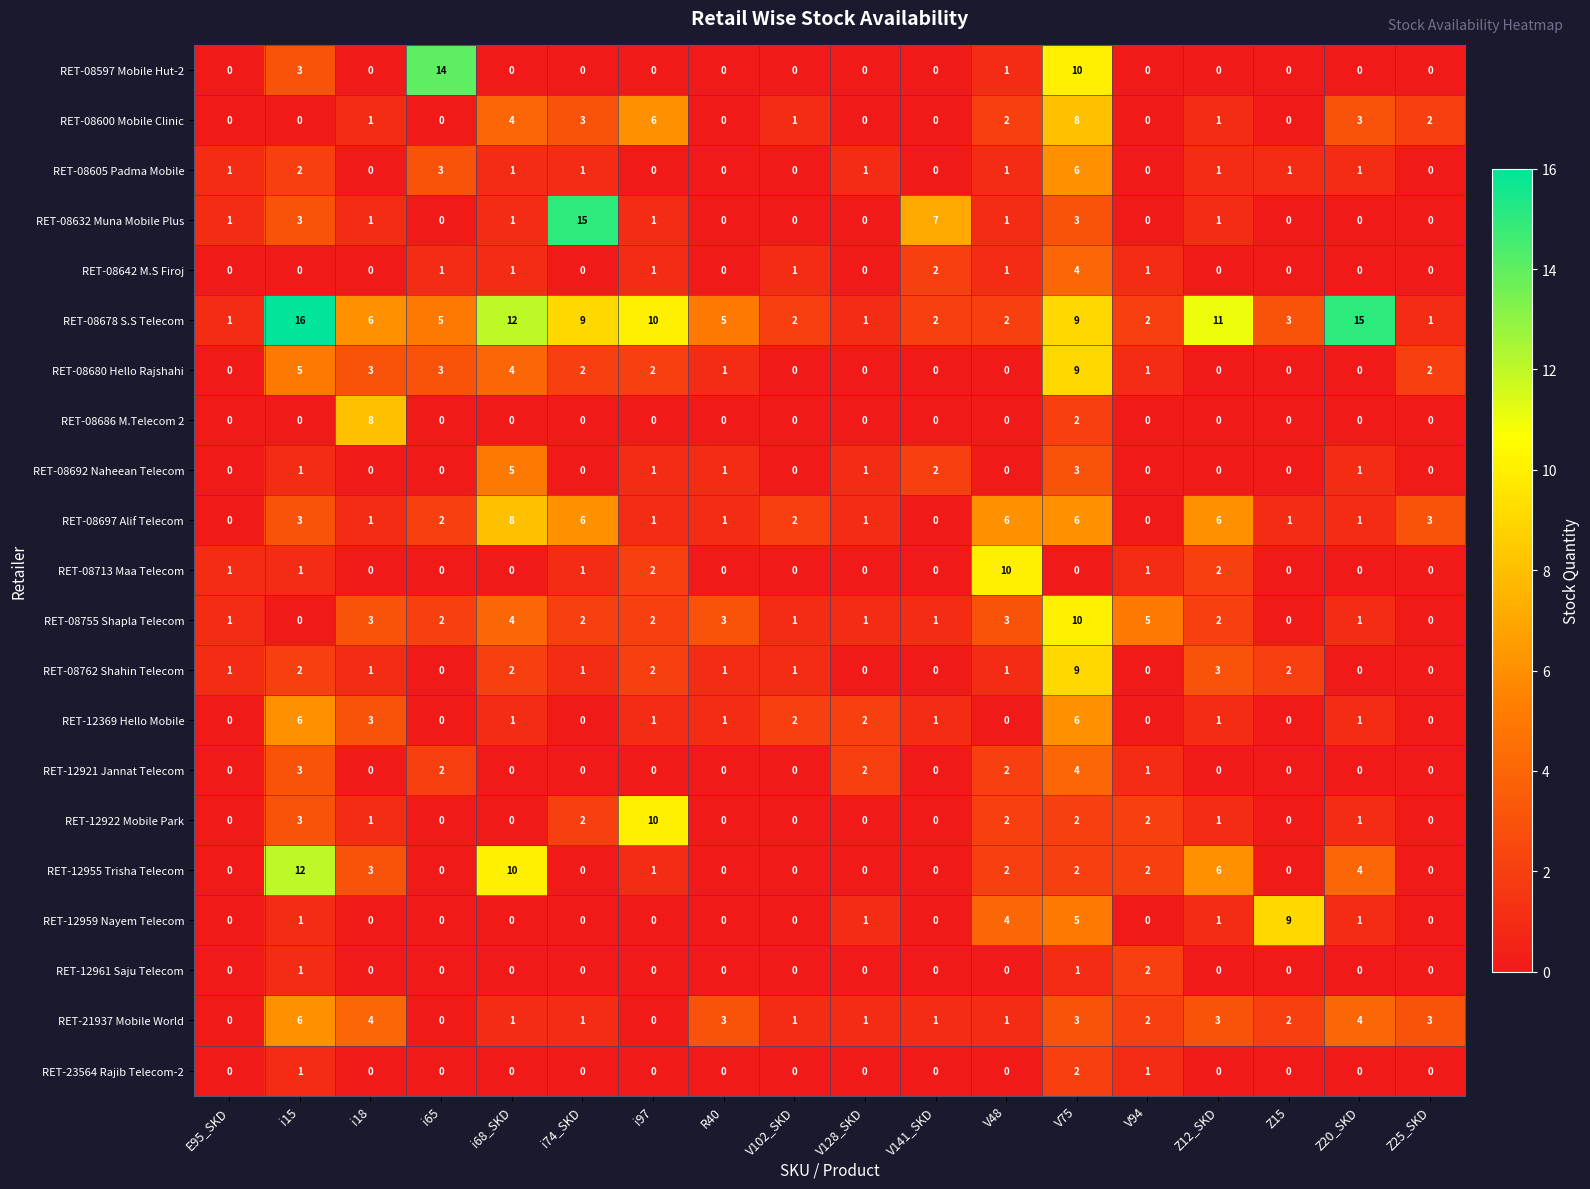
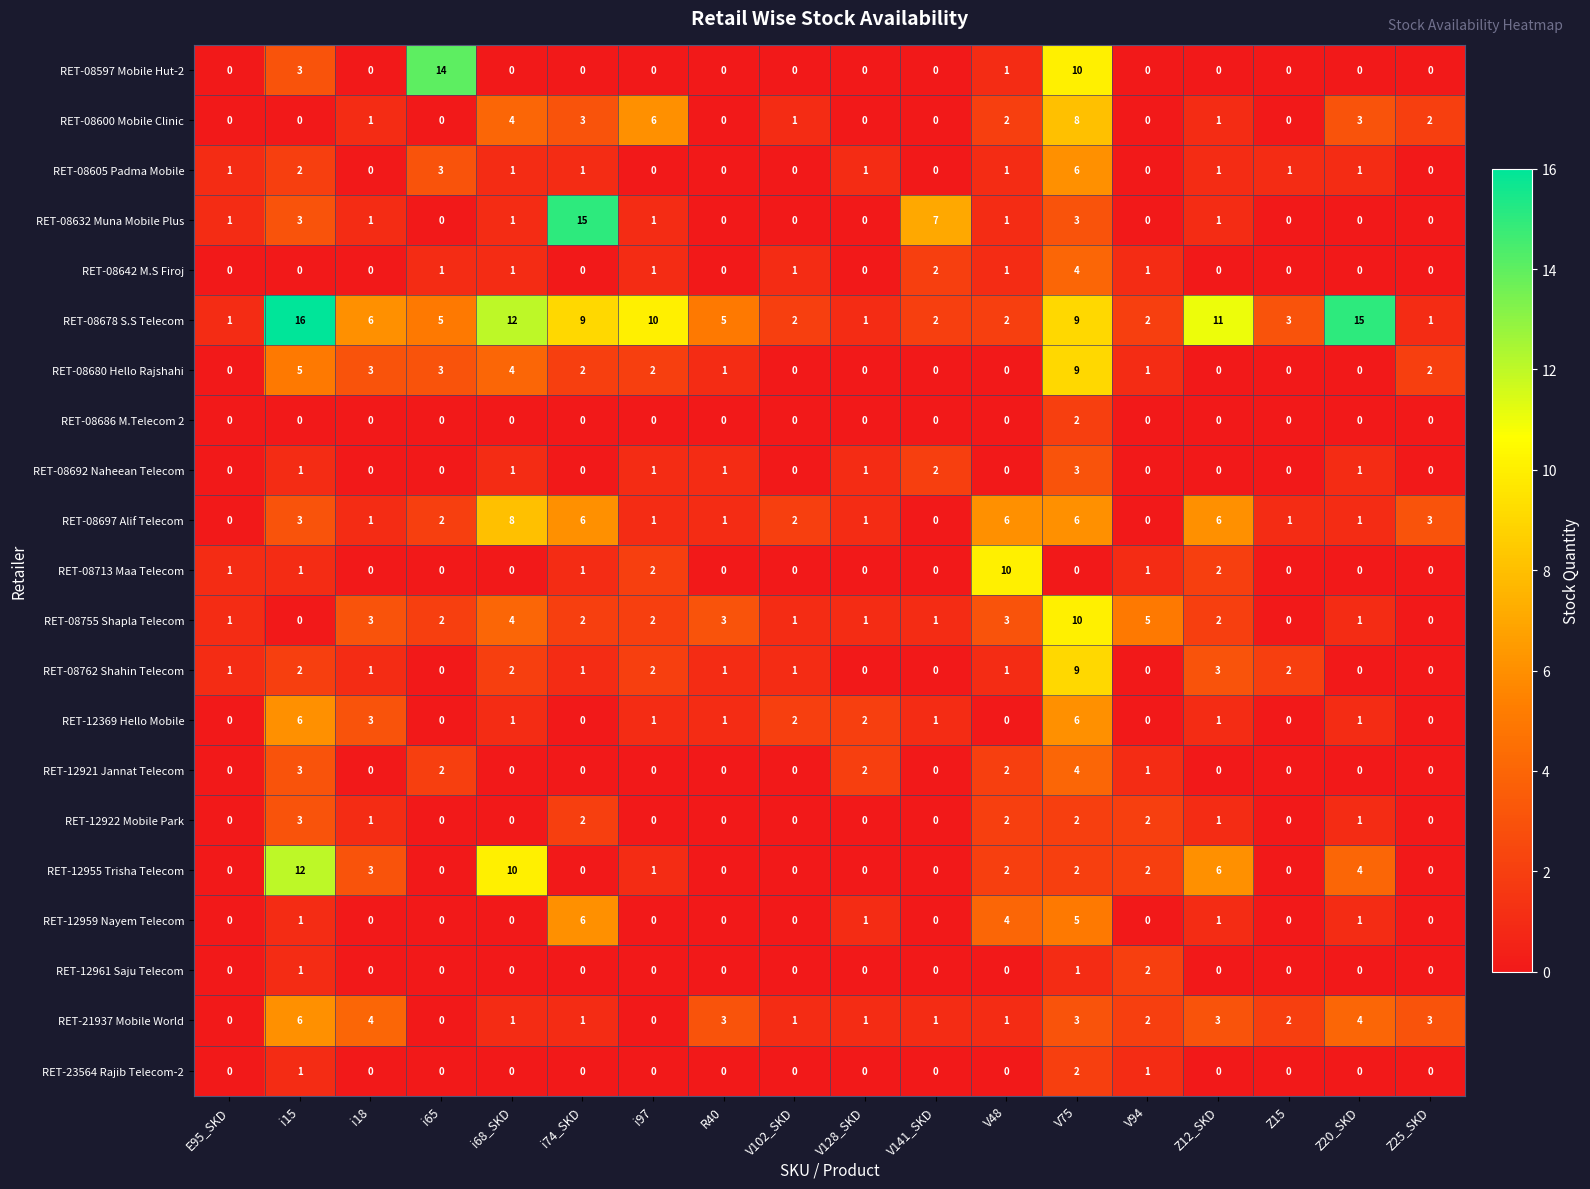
RET-08686 M.Telecom 2, i18: 8 -> 0
RET-08692 Naheean Telecom, i68_SKD: 5 -> 1
RET-12922 Mobile Park, i97: 10 -> 0
RET-12959 Nayem Telecom, i74_SKD: 0 -> 6
RET-12959 Nayem Telecom, Z15: 9 -> 0
